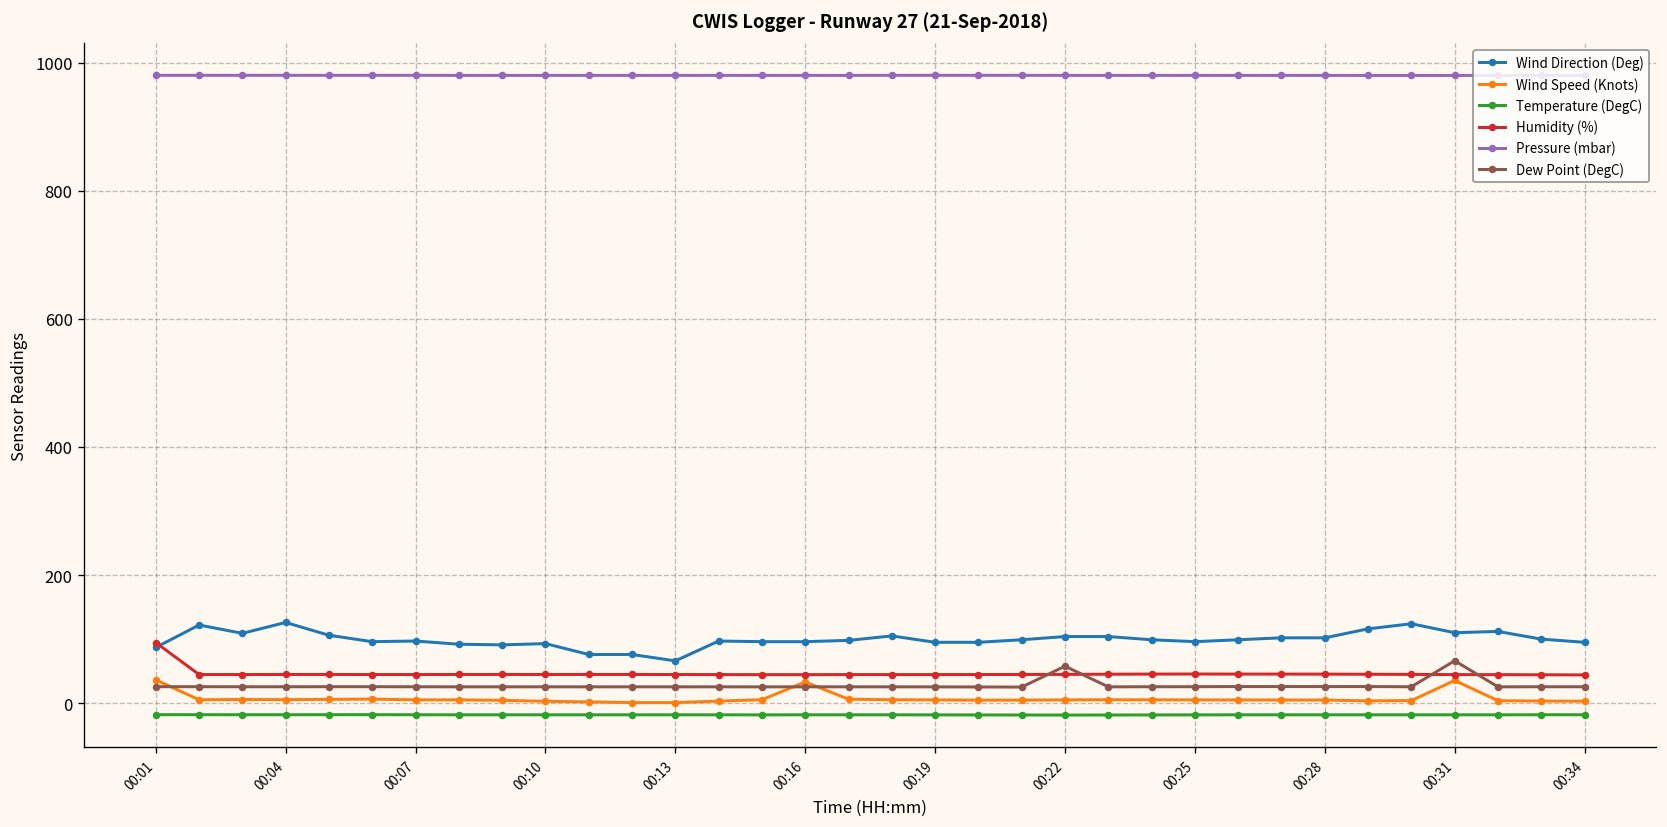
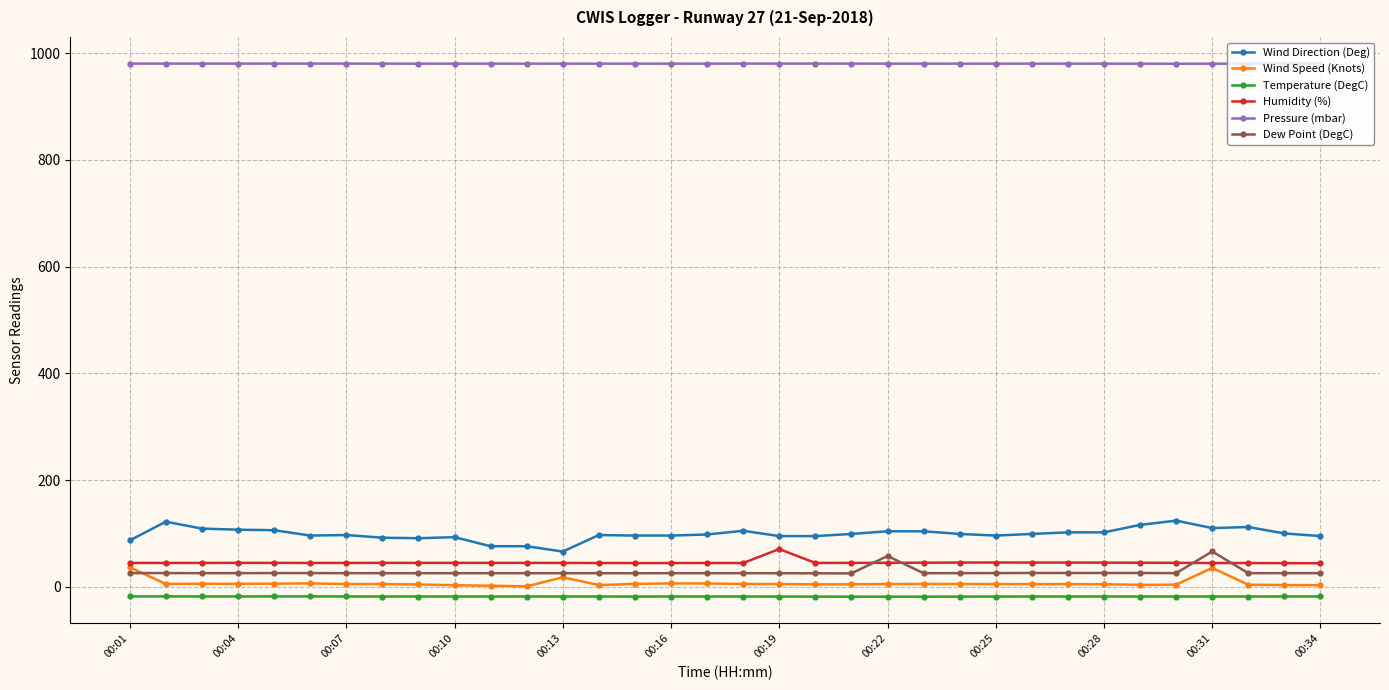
Humidity (%), 00:01: 90 -> 40
Wind Direction (Deg), 00:04: 130 -> 110
Wind Speed (Knots), 00:13: 0 -> 20
Wind Speed (Knots), 00:16: 30 -> 10
Humidity (%), 00:19: 40 -> 70
